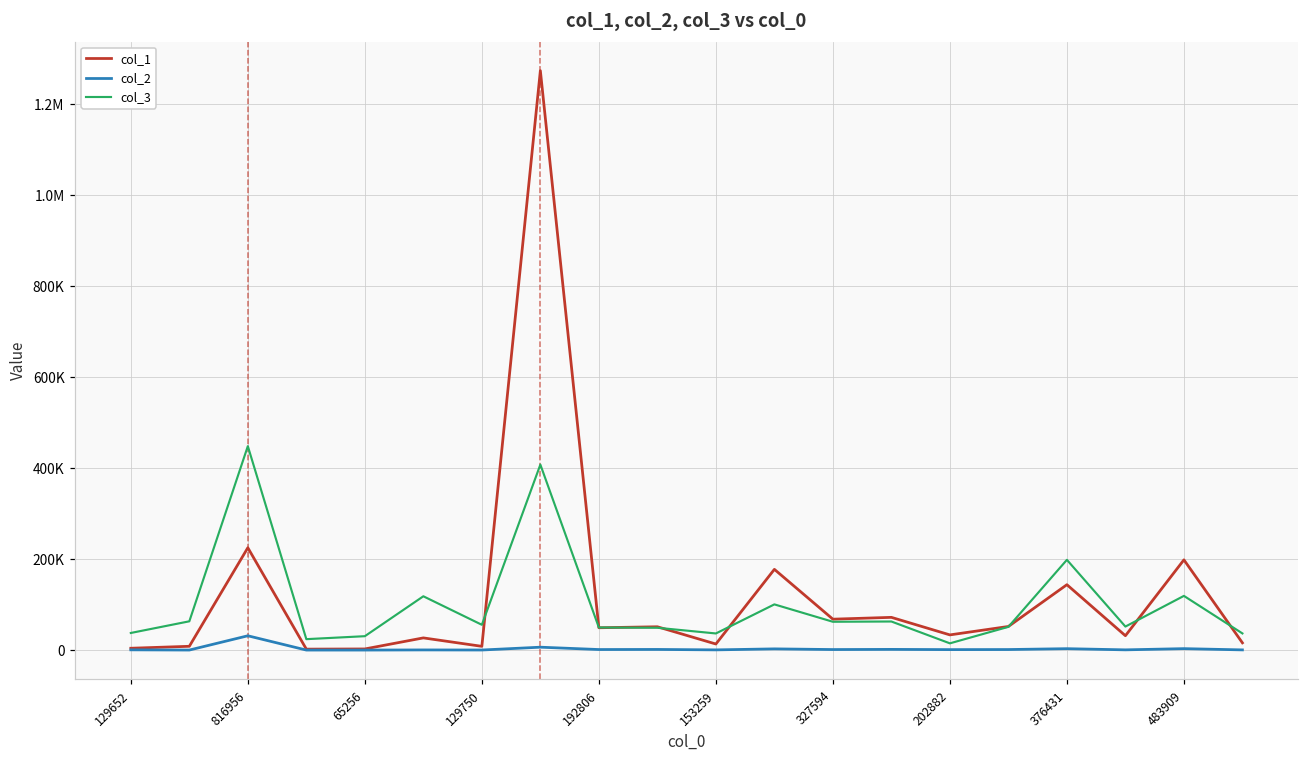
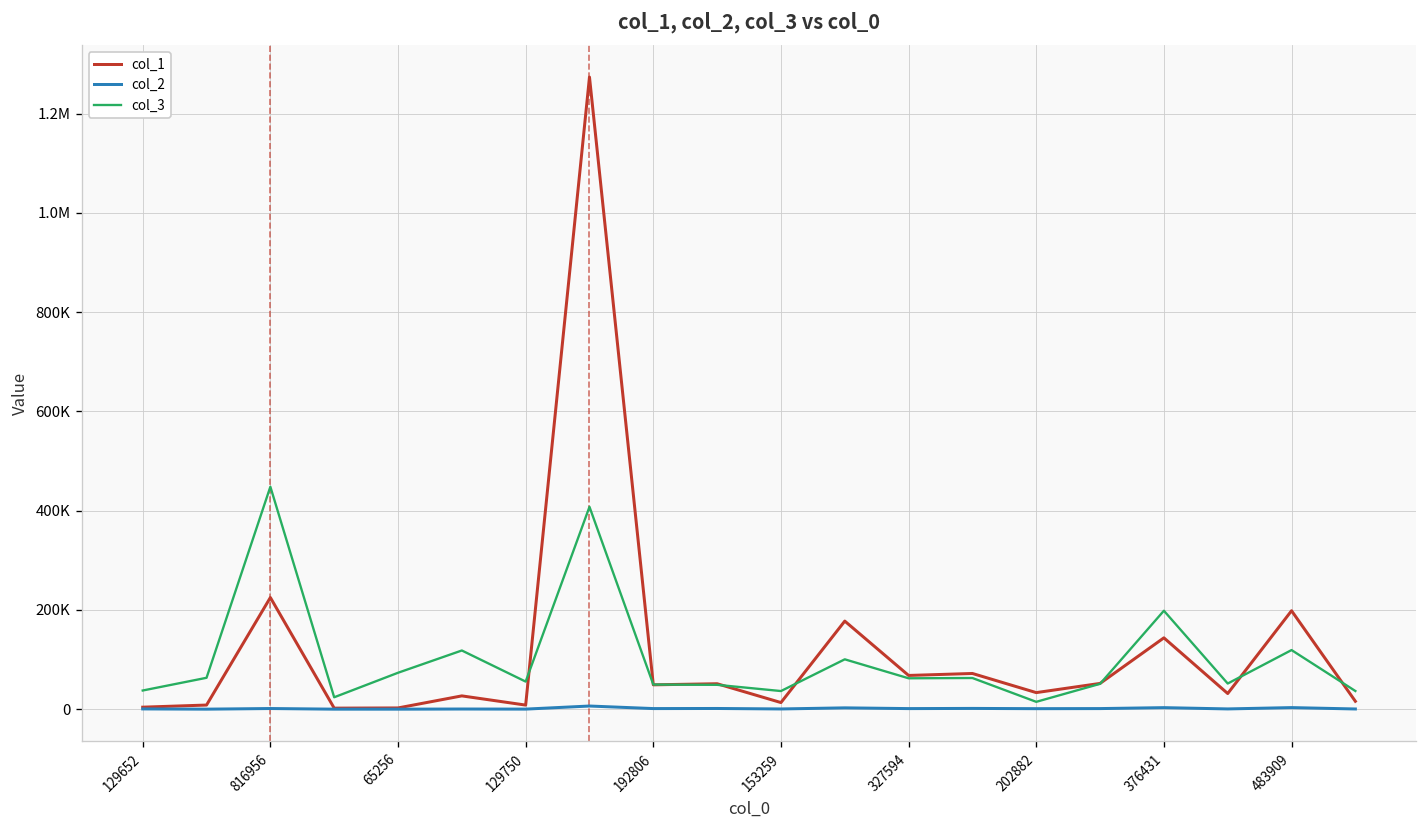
col_2, 816956: 30000 -> 0
col_3, 65256: 30000 -> 70000
